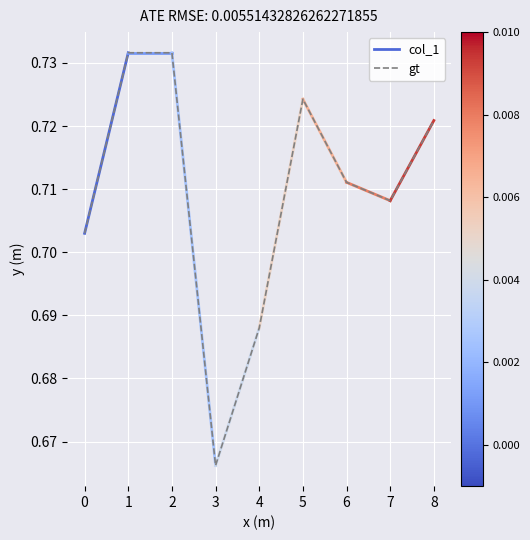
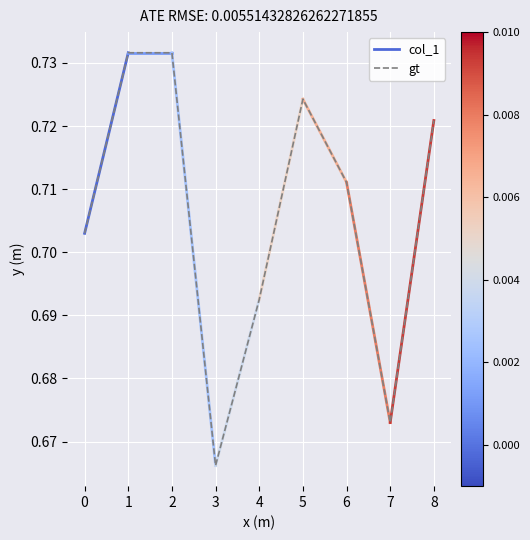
gt, 4: 0.688 -> 0.693
gt, 7: 0.708 -> 0.673
